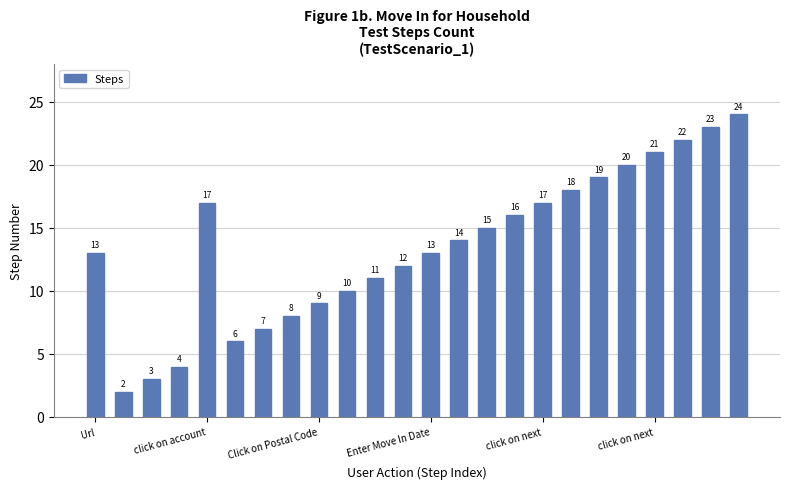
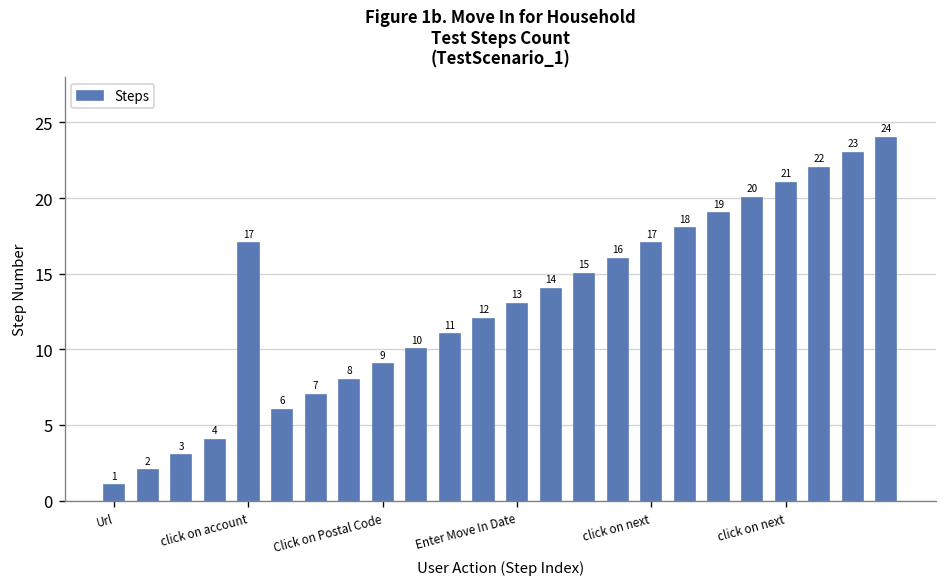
Url: 13 -> 1
